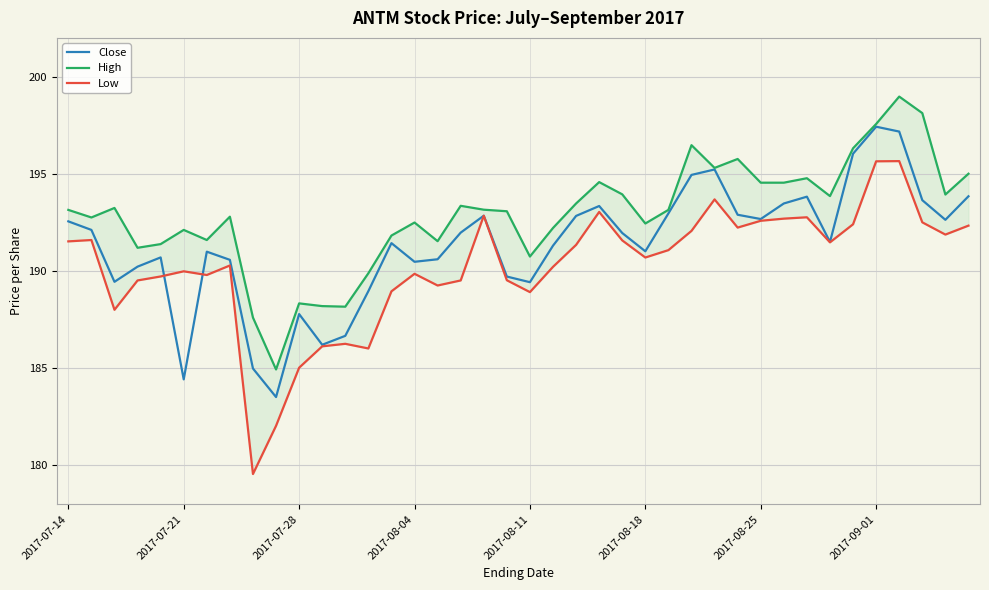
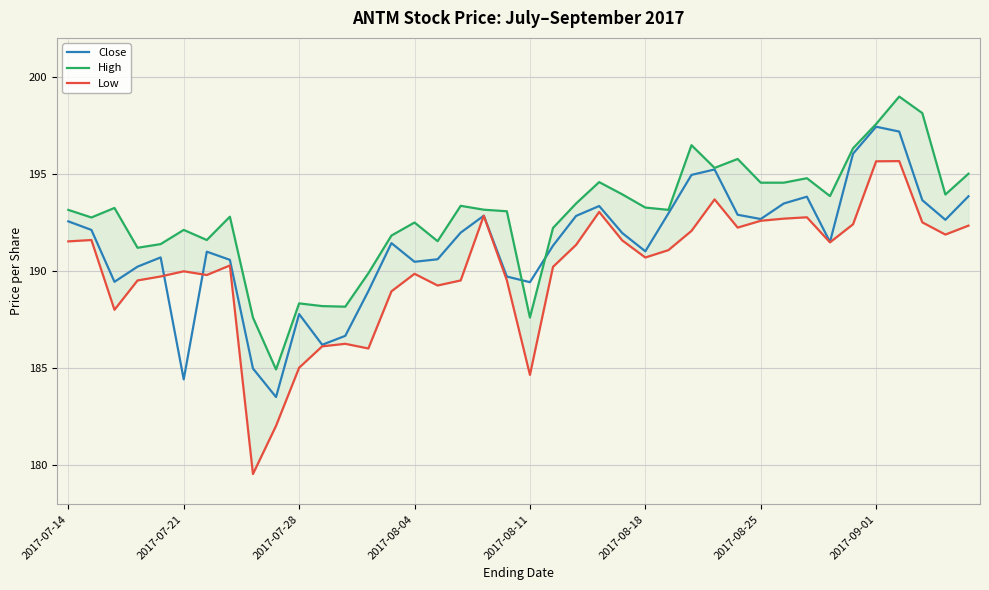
High, 2017-08-11: 190.8 -> 187.6
Low, 2017-08-11: 188.9 -> 184.7
High, 2017-08-18: 192.5 -> 193.3
